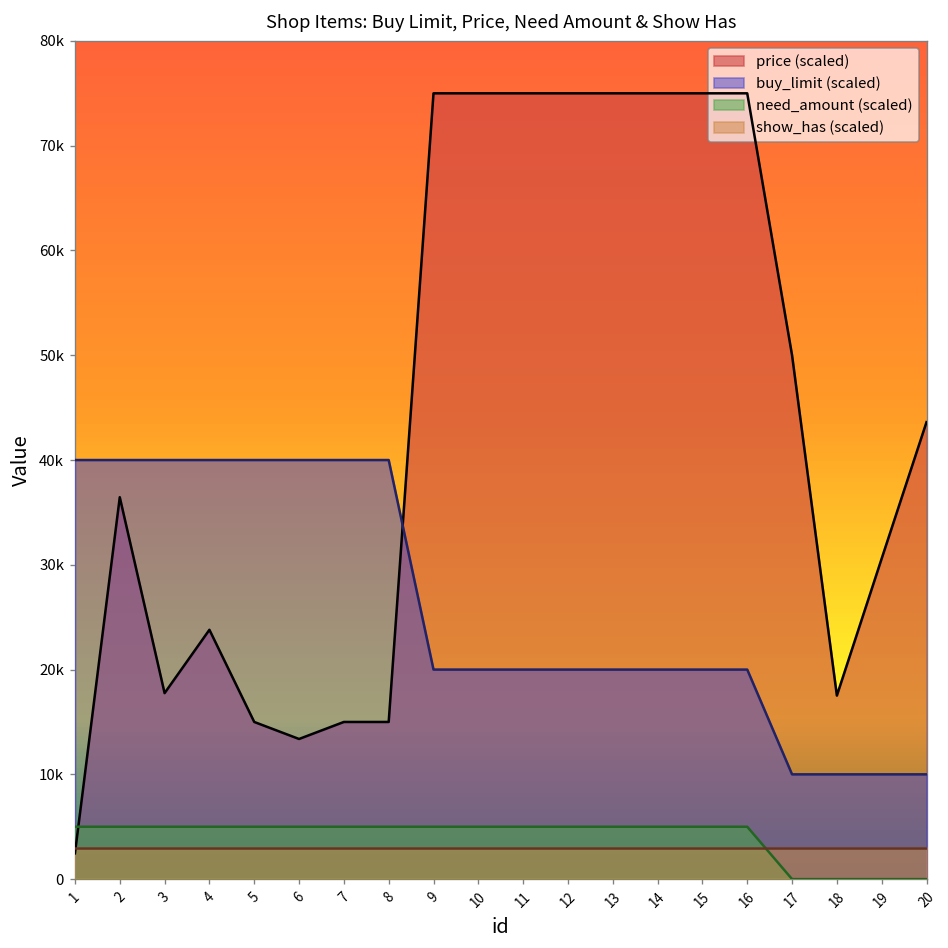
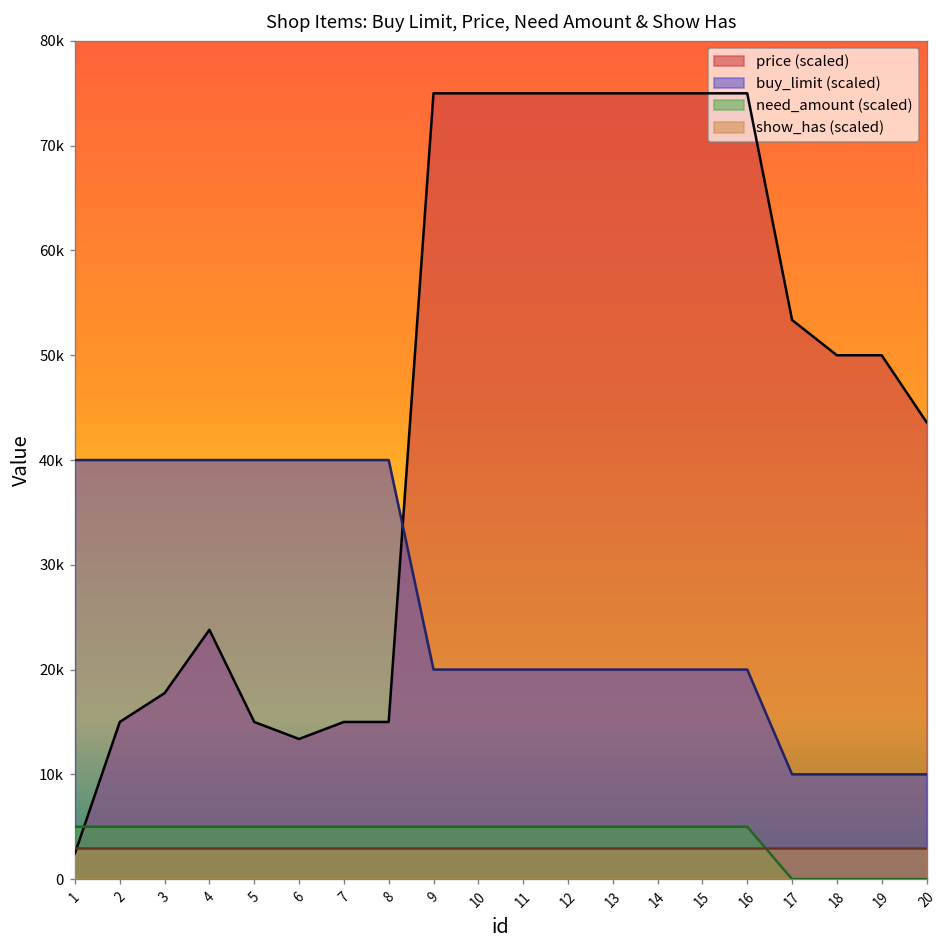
price (scaled), 2: 36000 -> 15000
price (scaled), 17: 50000 -> 53000
price (scaled), 18: 18000 -> 50000
price (scaled), 19: 31000 -> 50000
